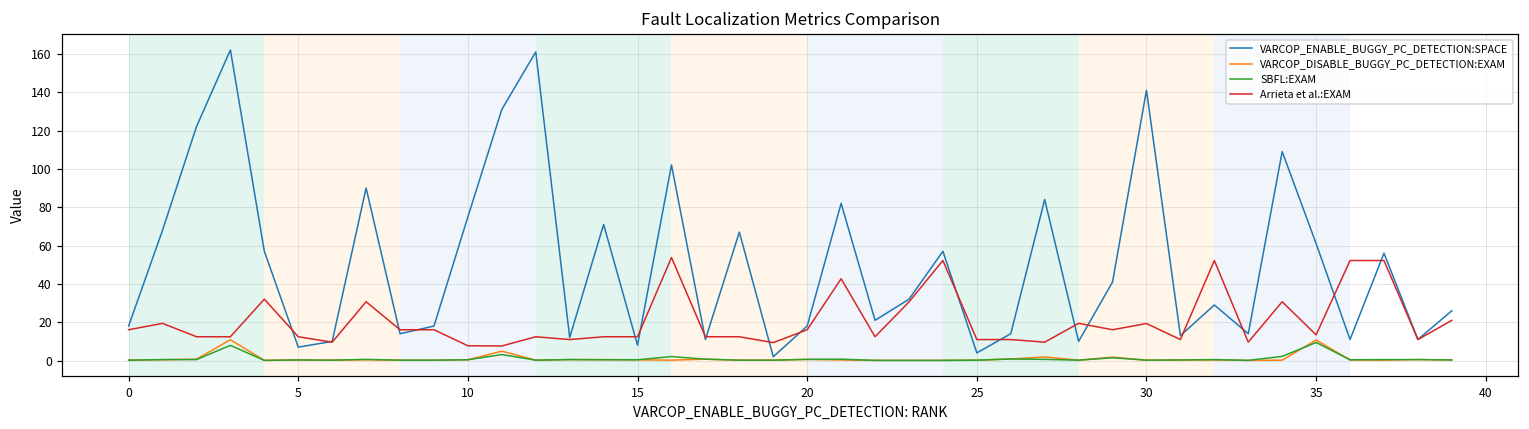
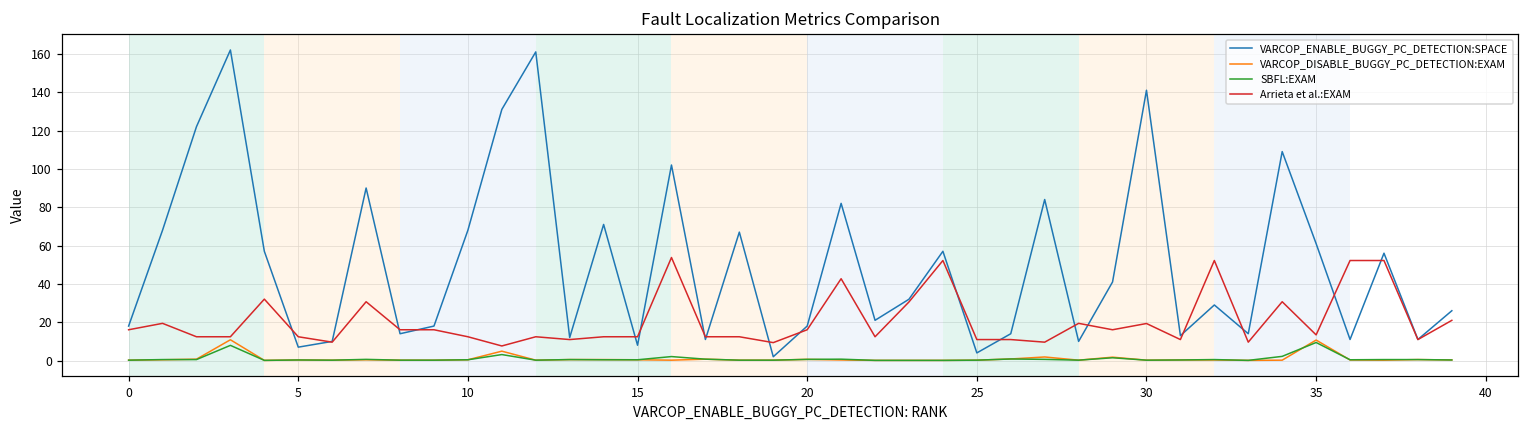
VARCOP_ENABLE_BUGGY_PC_DETECTION:SPACE, 10: 75 -> 68
Arrieta et al.:EXAM, 10: 8 -> 12
